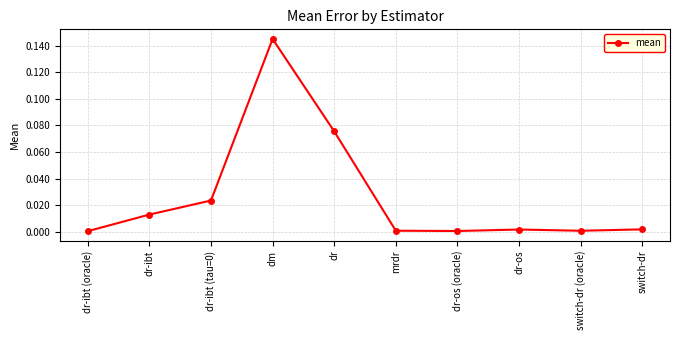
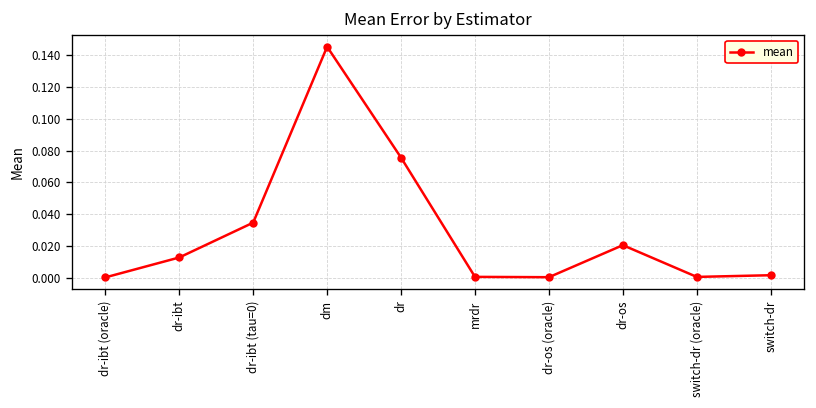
dr-ibt (tau=0): 0.023 -> 0.035
dr-os: 0.002 -> 0.021
